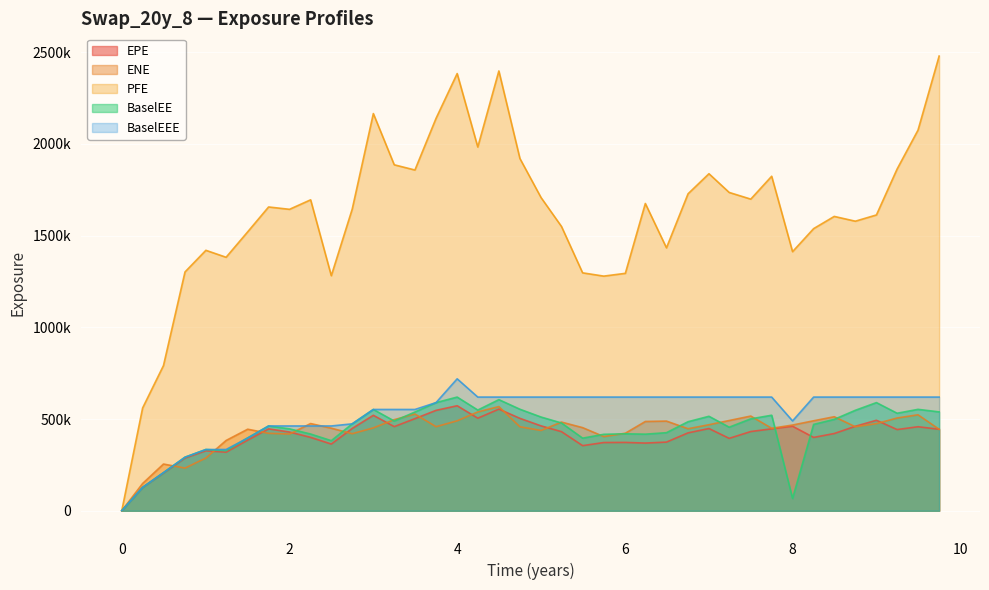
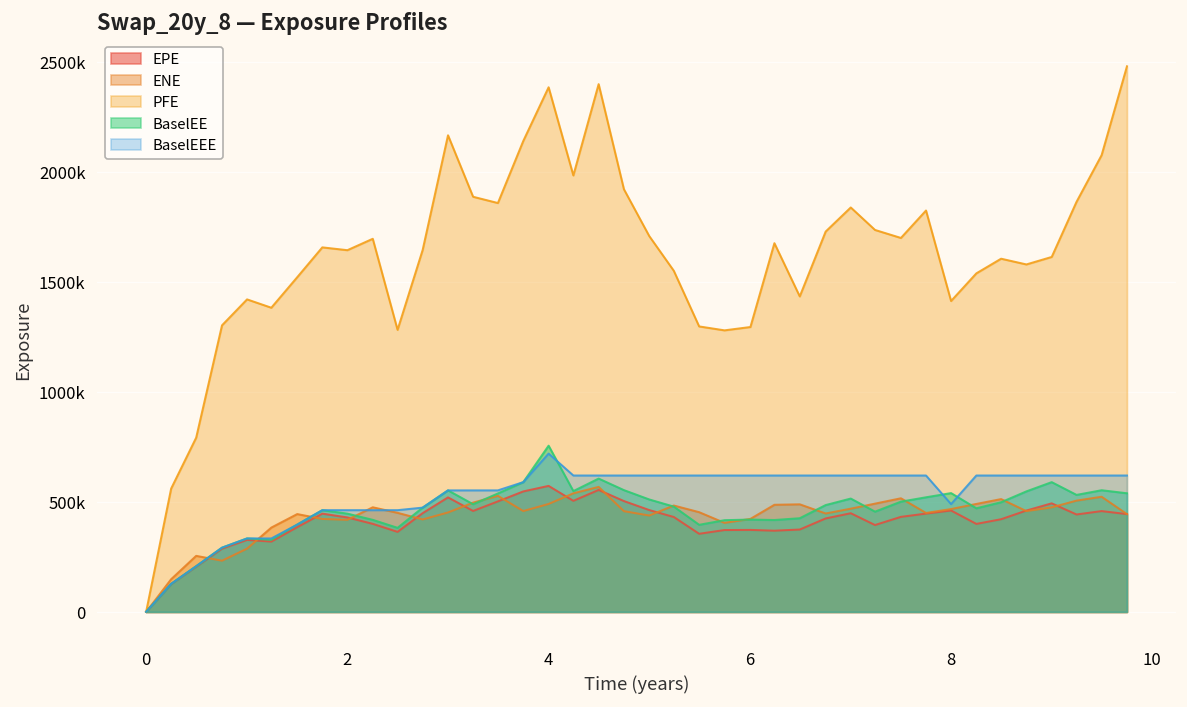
BaselEE, 4: 620000 -> 760000
BaselEE, 8: 70000 -> 540000
